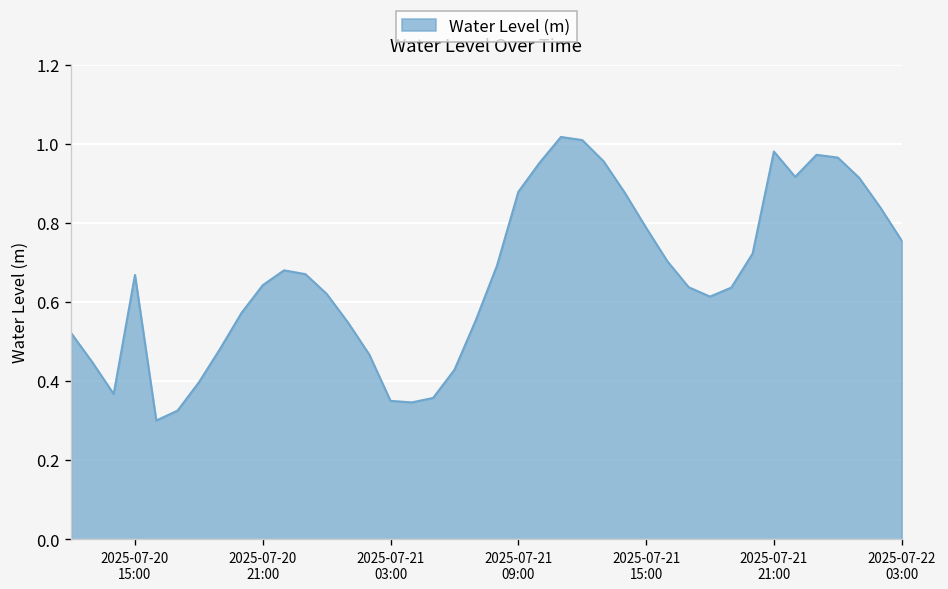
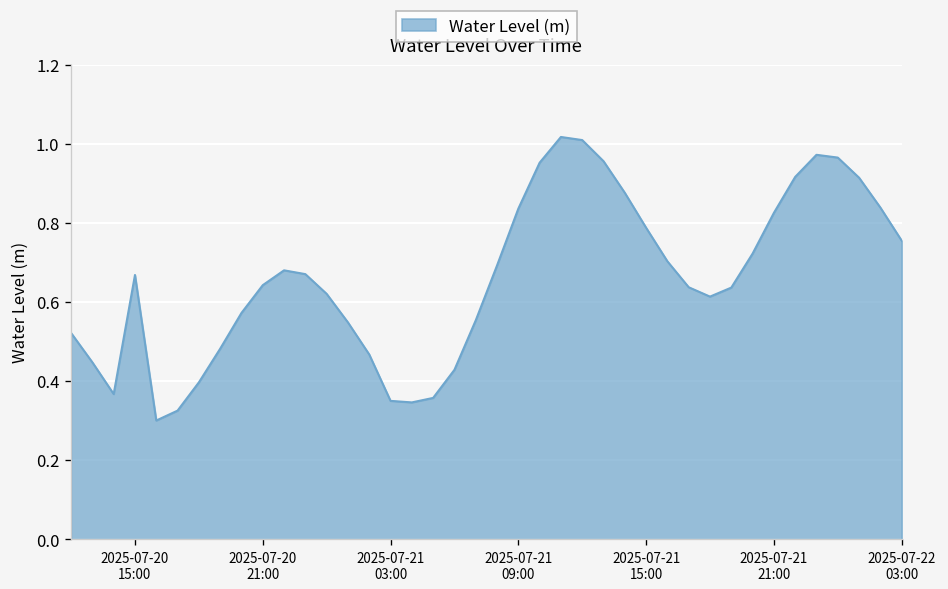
2025-07-21 09:00: 0.88 -> 0.84
2025-07-21 21:00: 0.98 -> 0.83
